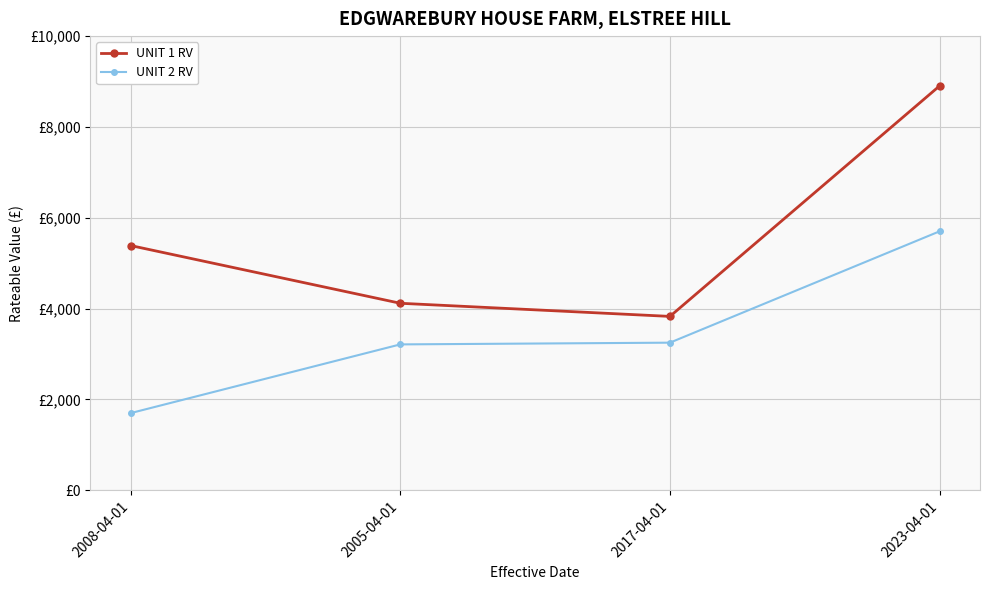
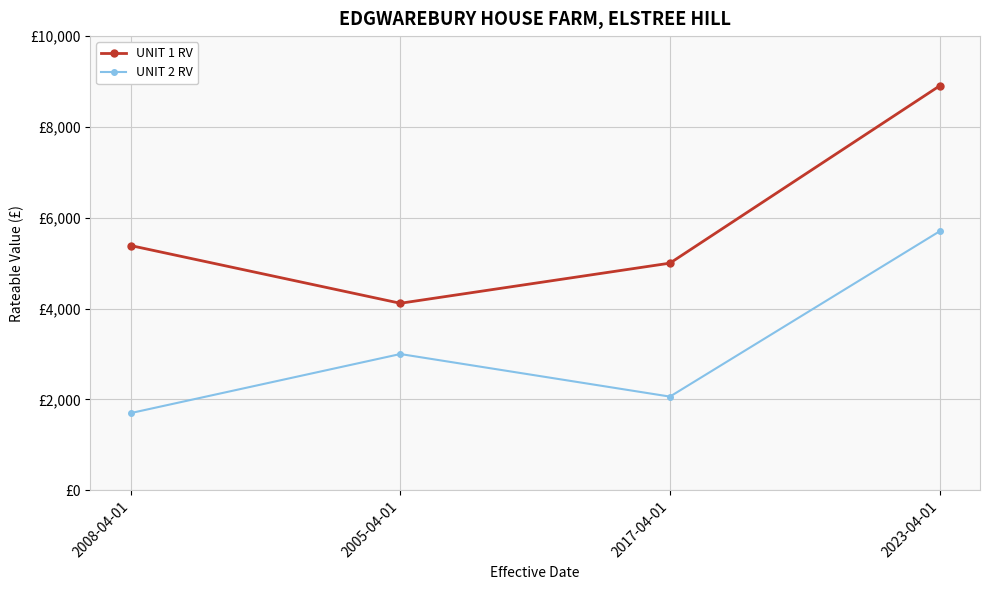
UNIT 2 RV, 2005-04-01: £3,200 -> £3,000
UNIT 1 RV, 2017-04-01: £3,800 -> £5,000
UNIT 2 RV, 2017-04-01: £3,300 -> £2,100
